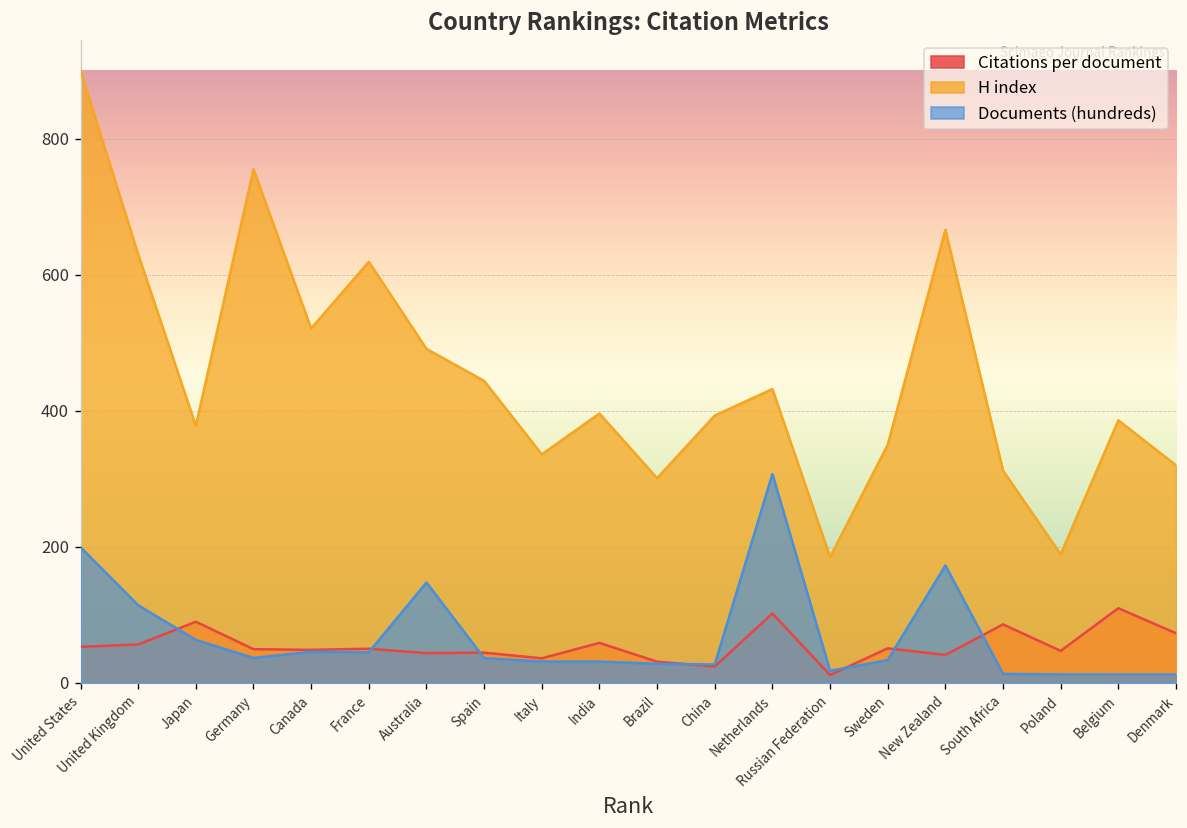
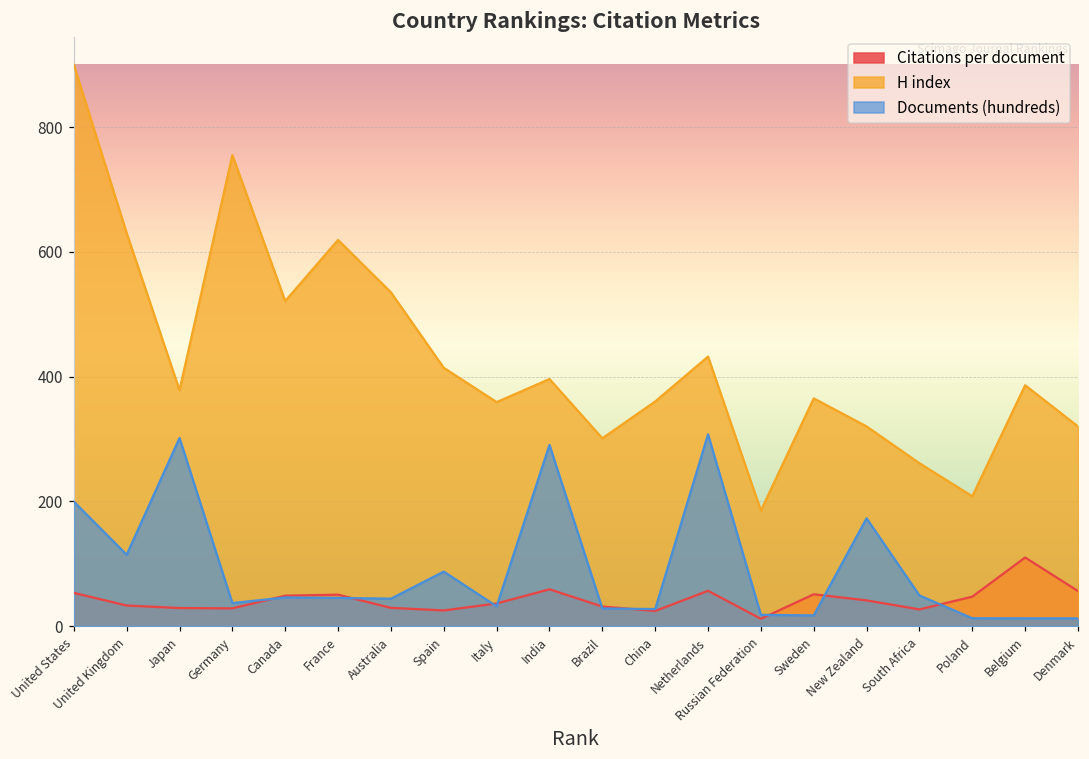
Citations per document, United Kingdom: 60 -> 30
Citations per document, Japan: 90 -> 30
Documents (hundreds), Japan: 60 -> 300
Citations per document, Germany: 50 -> 30
Citations per document, Australia: 40 -> 30
H index, Australia: 490 -> 540
Documents (hundreds), Australia: 150 -> 40
Citations per document, Spain: 40 -> 30
H index, Spain: 440 -> 410
Documents (hundreds), Spain: 40 -> 90
H index, Italy: 340 -> 360
Documents (hundreds), India: 30 -> 290
H index, China: 390 -> 360
Citations per document, Netherlands: 100 -> 60
H index, Sweden: 350 -> 370
Documents (hundreds), Sweden: 30 -> 20
H index, New Zealand: 670 -> 320
Citations per document, South Africa: 90 -> 30
H index, South Africa: 310 -> 260
Documents (hundreds), South Africa: 10 -> 50
H index, Poland: 190 -> 210
Citations per document, Denmark: 70 -> 60
